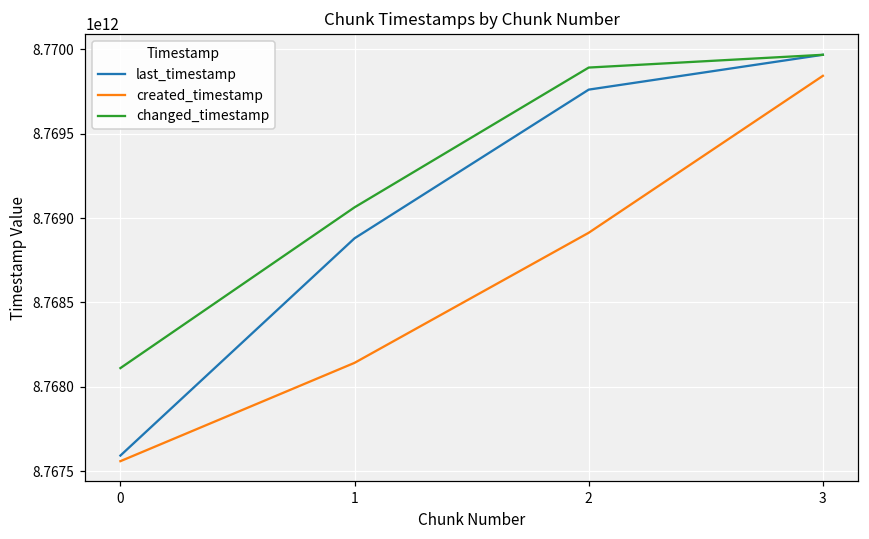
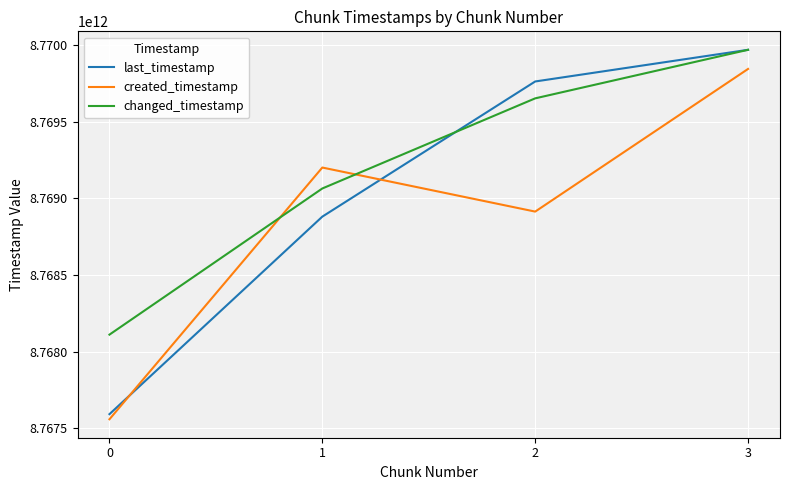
created_timestamp, 1: 8768140000000 -> 8769200000000
changed_timestamp, 2: 8769890000000 -> 8769650000000
